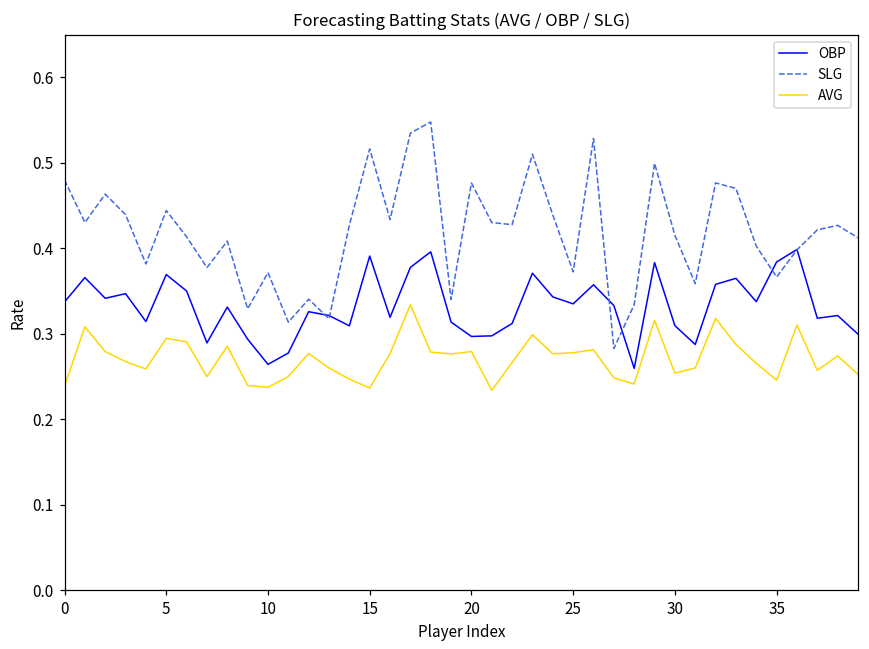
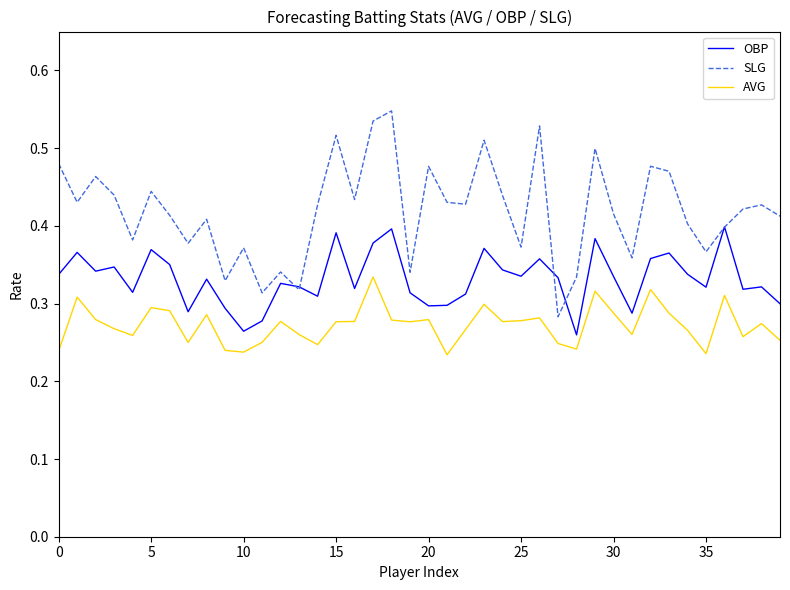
AVG, 15: 0.24 -> 0.28
OBP, 30: 0.31 -> 0.33
AVG, 30: 0.25 -> 0.29
OBP, 35: 0.38 -> 0.32
AVG, 35: 0.25 -> 0.24
